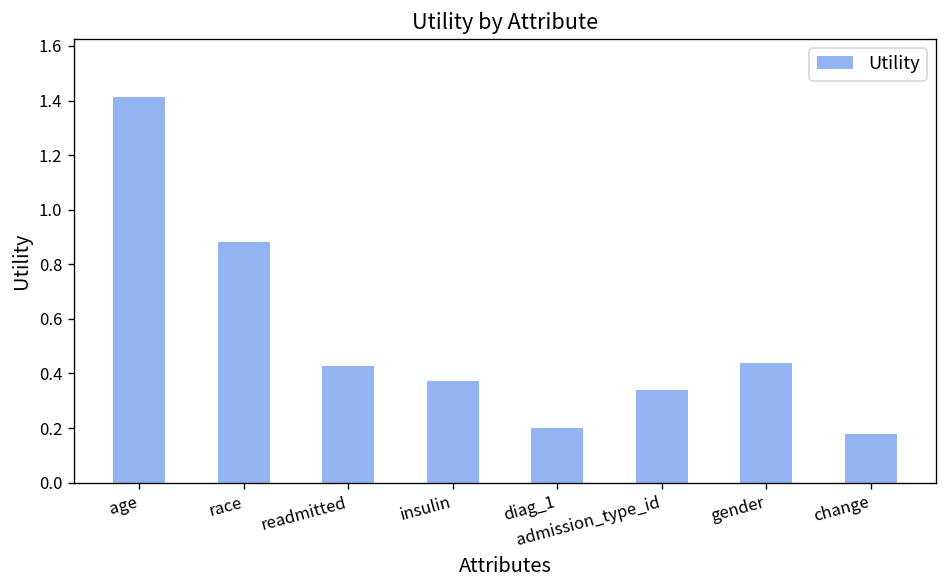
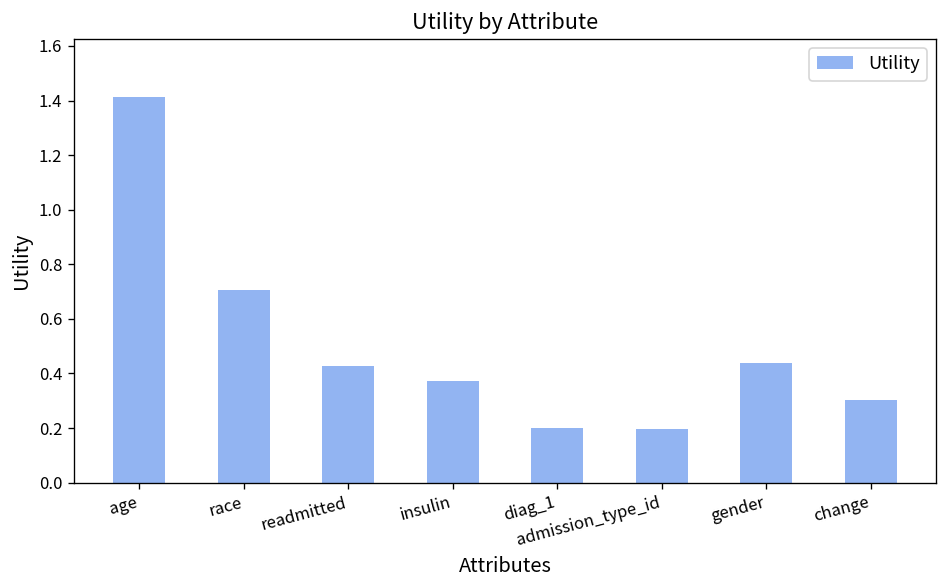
race: 0.88 -> 0.71
admission_type_id: 0.34 -> 0.20
change: 0.18 -> 0.30
